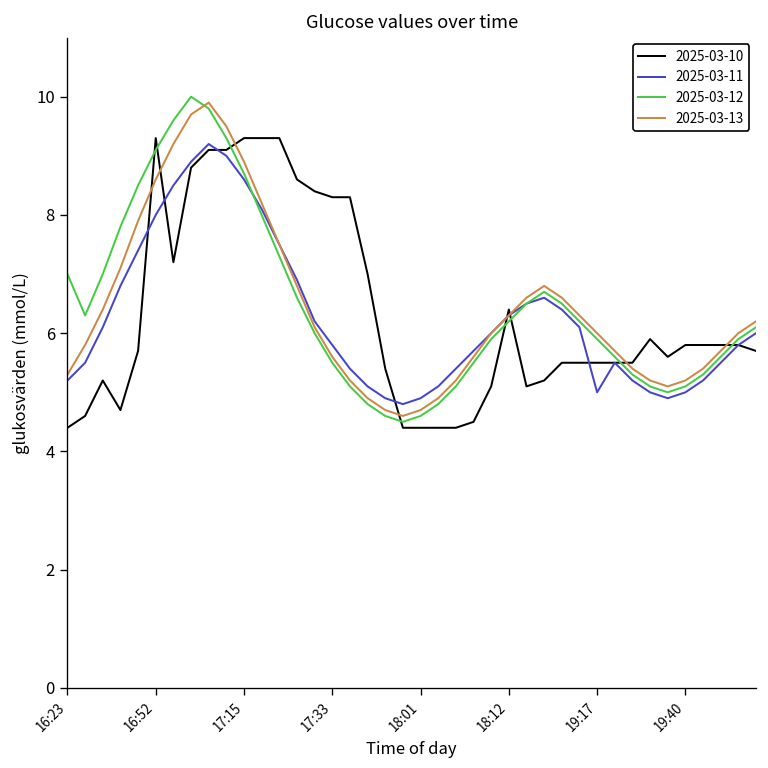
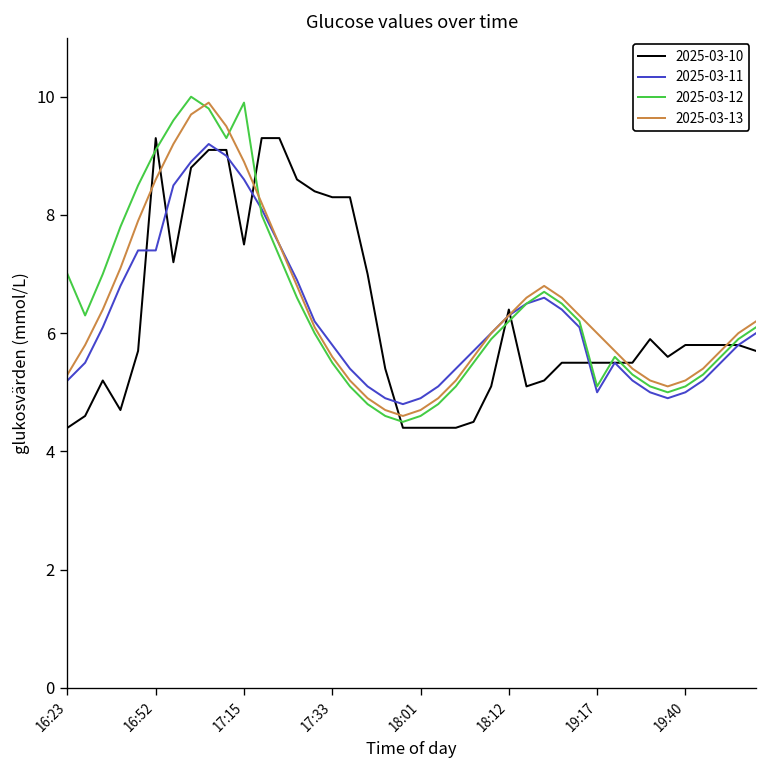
2025-03-11, 16:52: 8.0 -> 7.4
2025-03-10, 17:15: 9.3 -> 7.5
2025-03-12, 17:15: 8.7 -> 9.9
2025-03-12, 19:17: 5.9 -> 5.1
